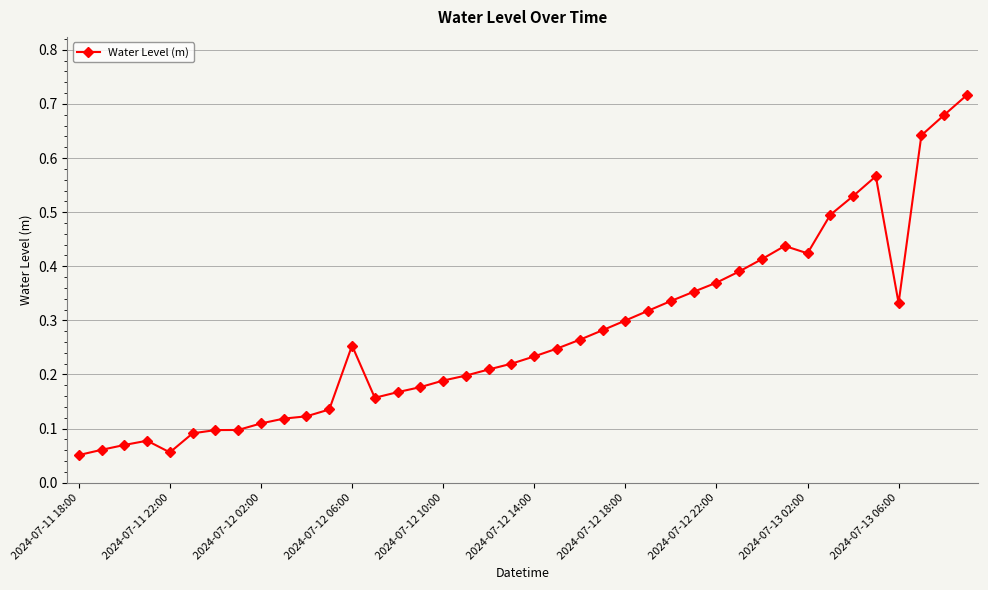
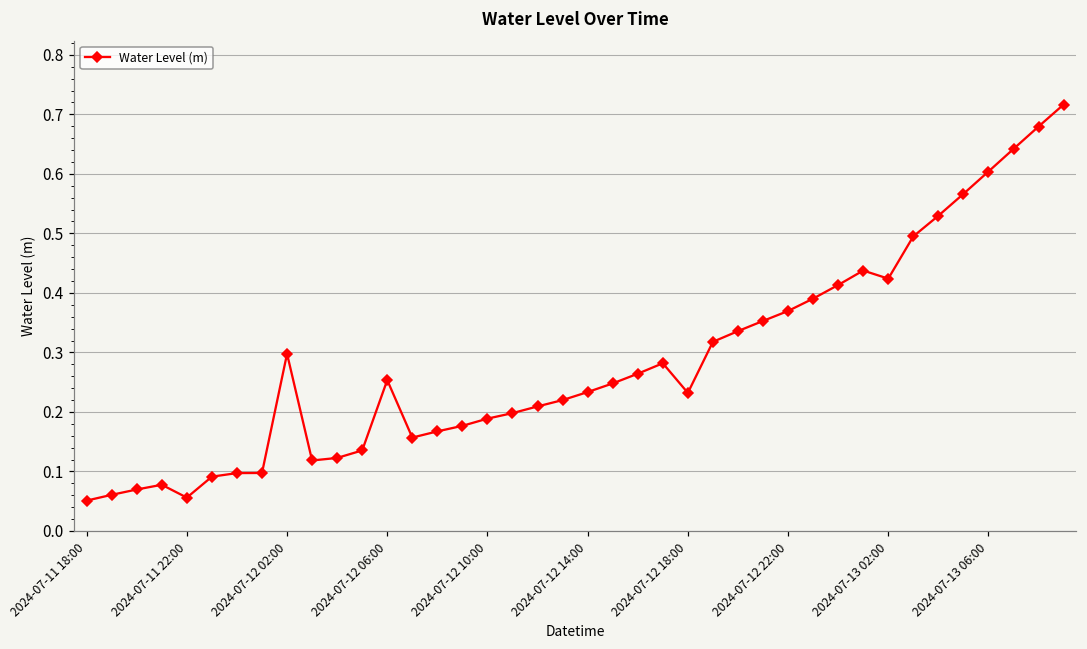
2024-07-12 02:00: 0.11 -> 0.30
2024-07-12 18:00: 0.30 -> 0.23
2024-07-13 06:00: 0.33 -> 0.60
